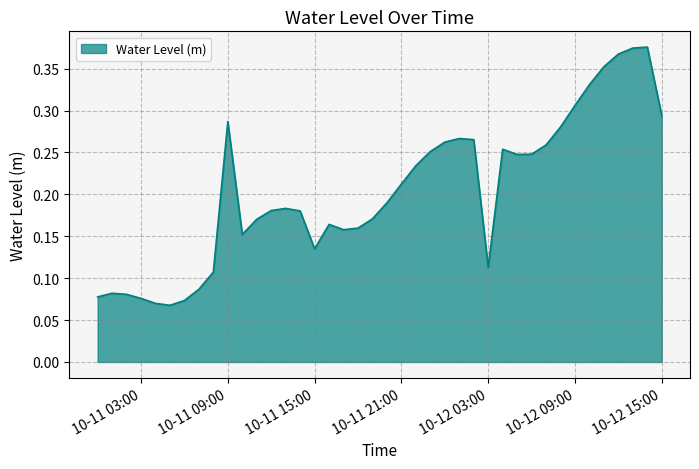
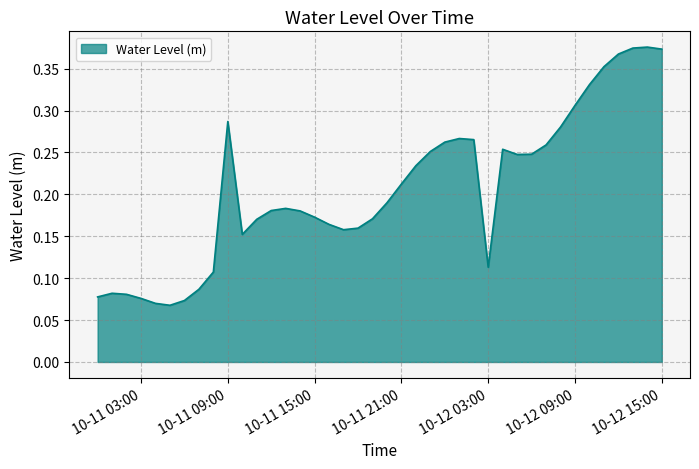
10-11 15:00: 0.13 -> 0.17
10-12 15:00: 0.29 -> 0.37
